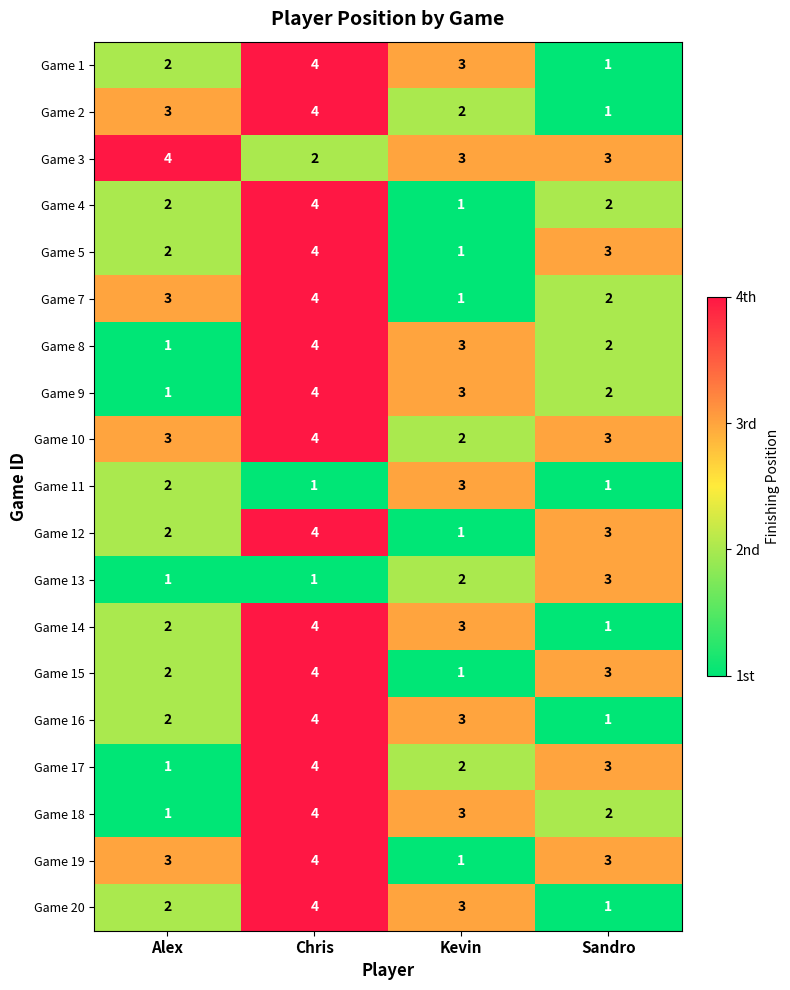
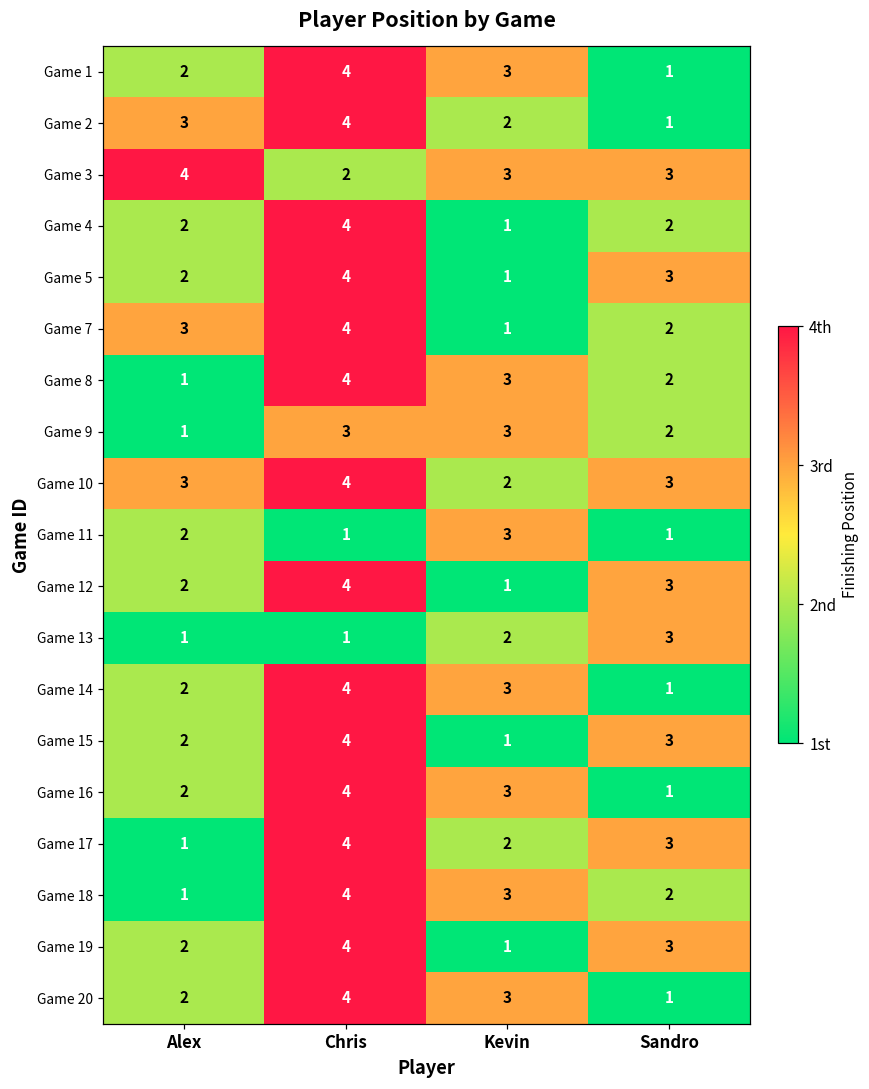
Game 9, Chris: 4 -> 3
Game 19, Alex: 3 -> 2
